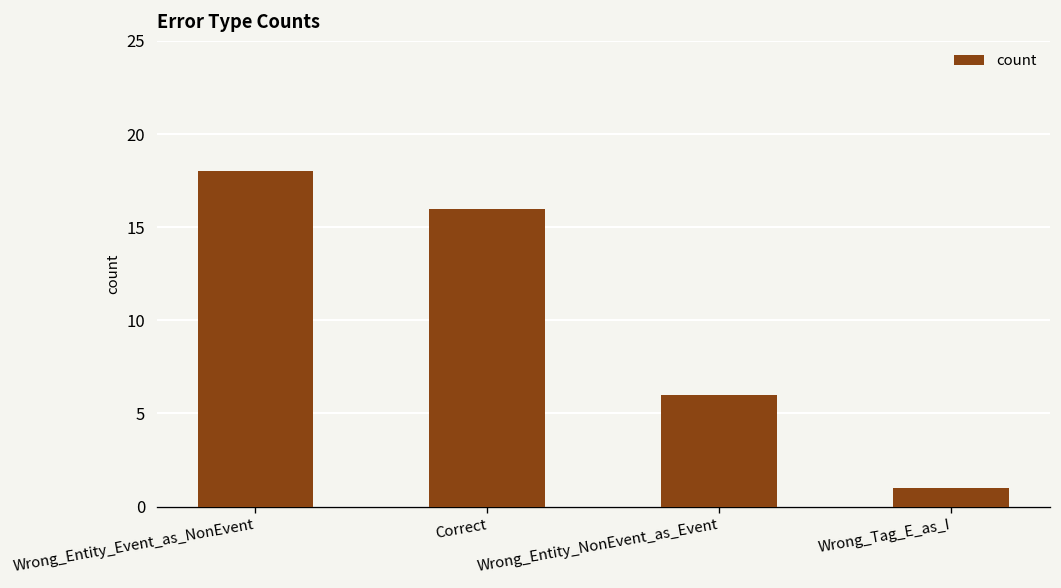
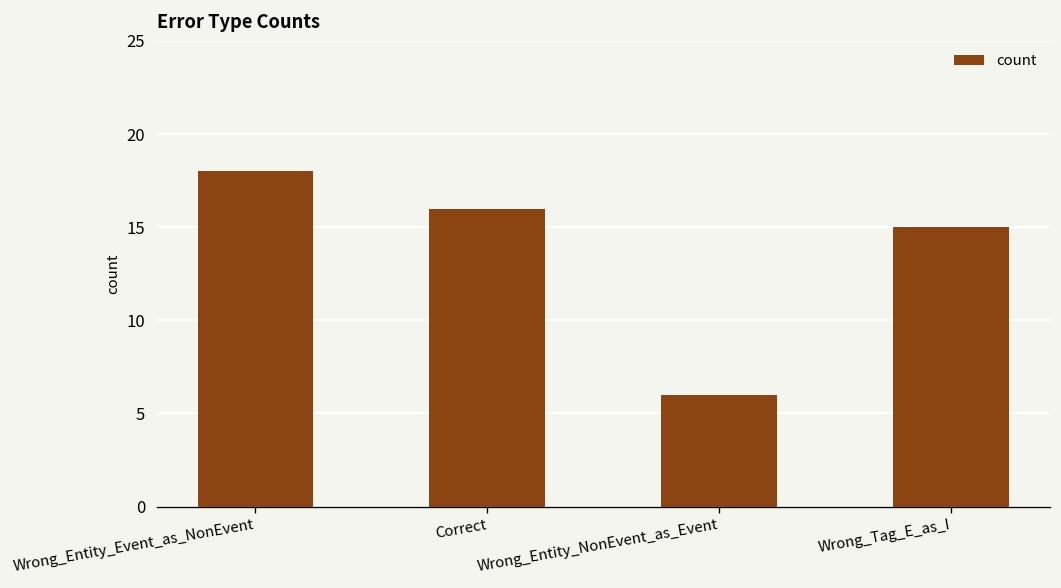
Wrong_Tag_E_as_I: 1 -> 15
